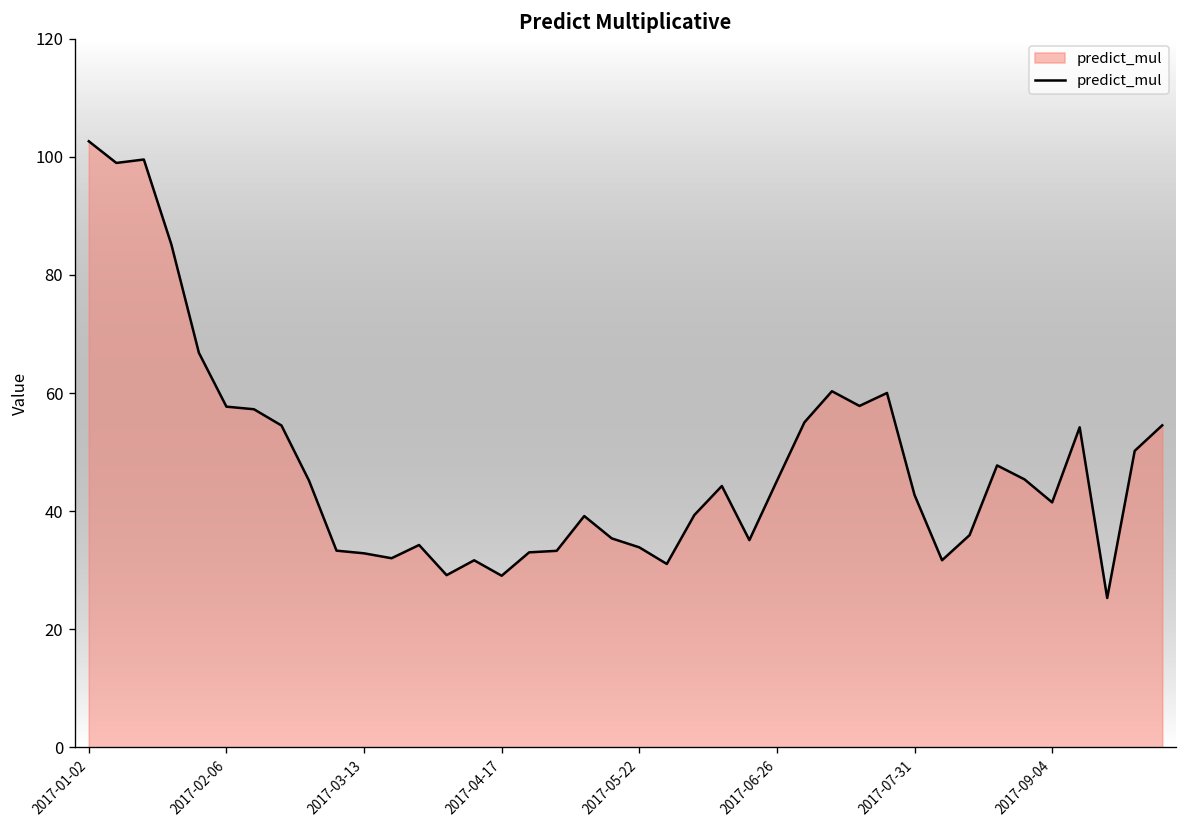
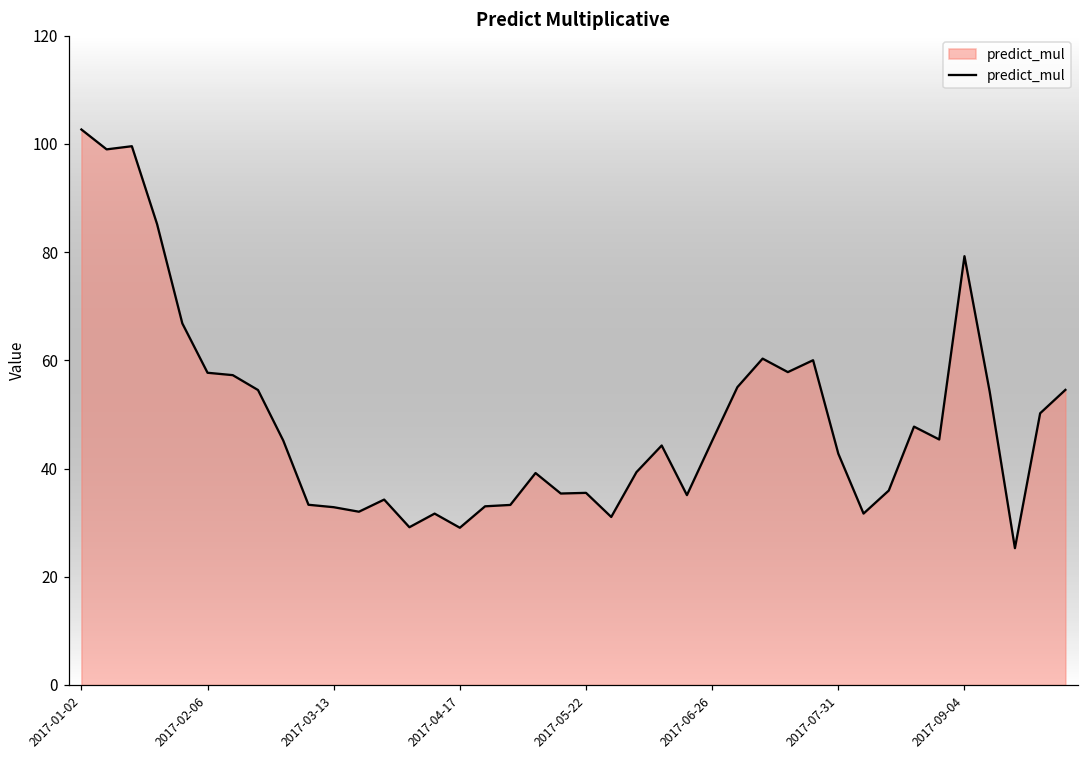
2017-05-22: 34 -> 36
2017-09-04: 41 -> 79
